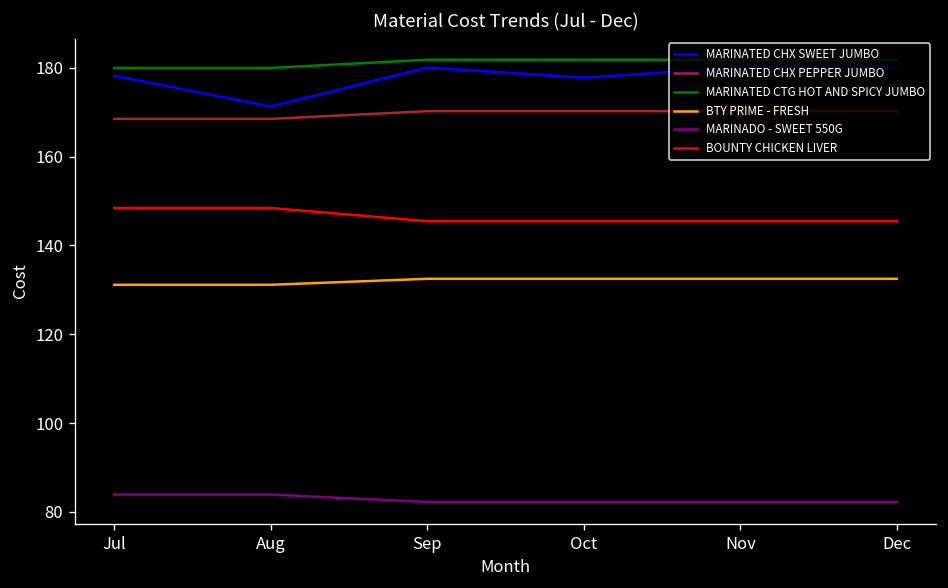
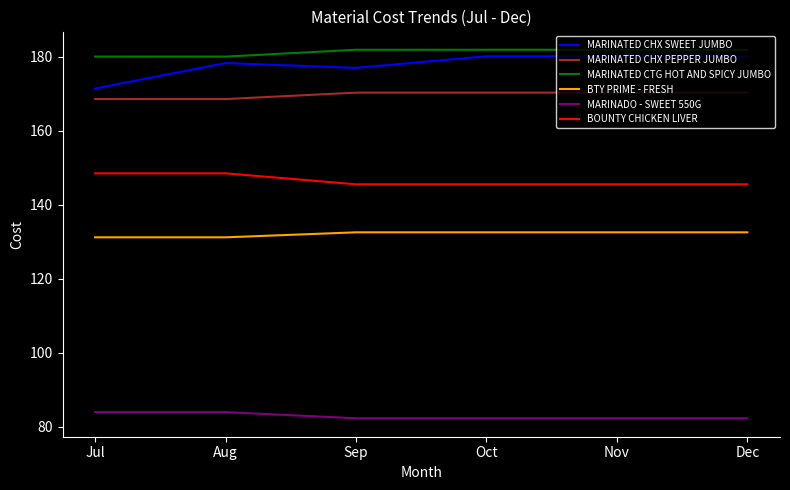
MARINATED CHX SWEET JUMBO, Jul: 178 -> 171
MARINATED CHX SWEET JUMBO, Aug: 171 -> 178
MARINATED CHX SWEET JUMBO, Sep: 180 -> 177
MARINATED CHX SWEET JUMBO, Oct: 178 -> 180
